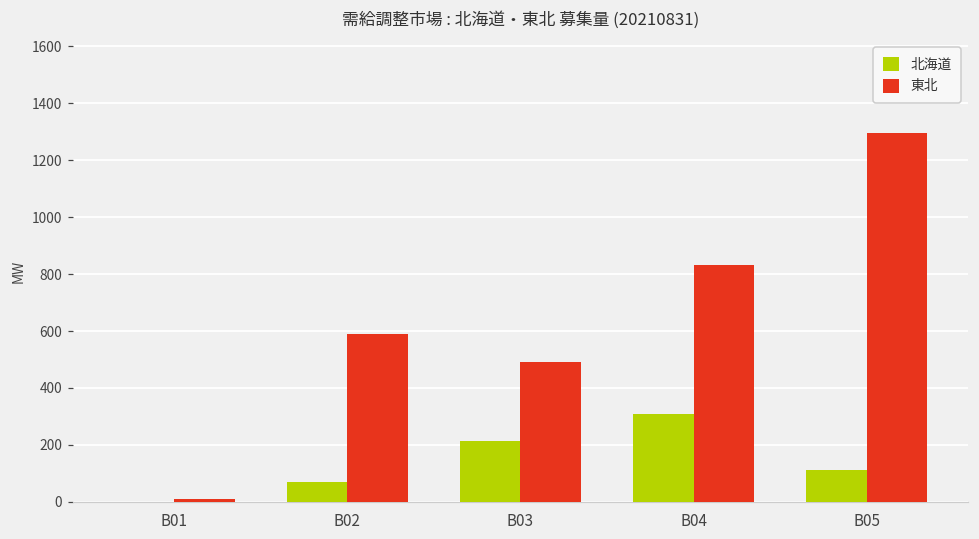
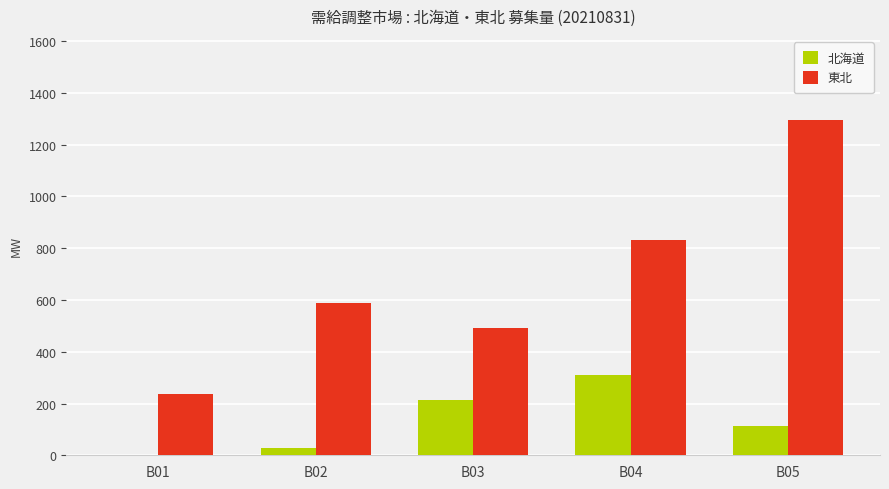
東北, B01: 10 -> 240
北海道, B02: 70 -> 30
